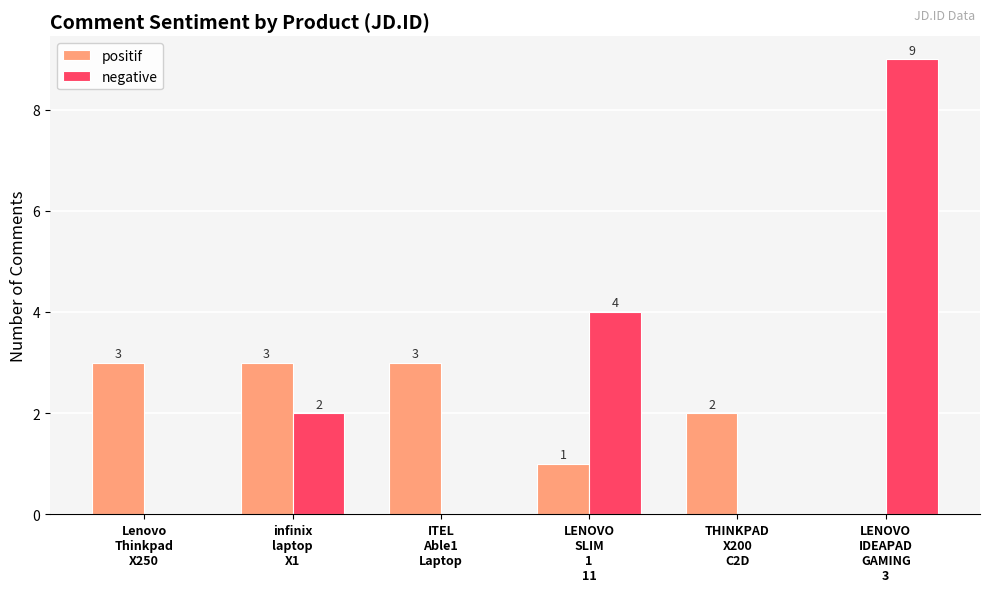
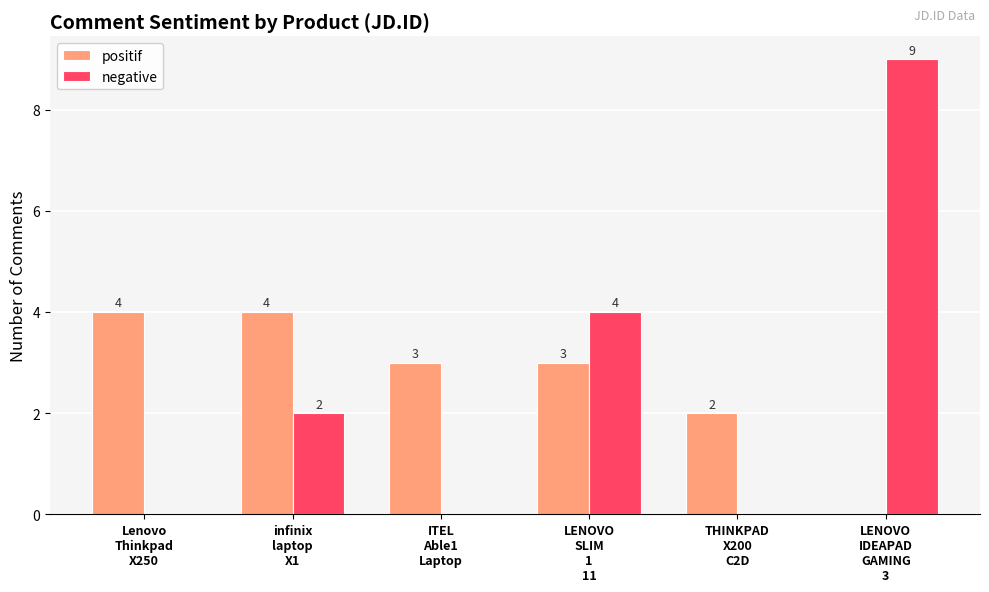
positif, Lenovo Thinkpad X250: 3 -> 4
positif, infinix laptop X1: 3 -> 4
positif, LENOVO SLIM 1 11: 1 -> 3
